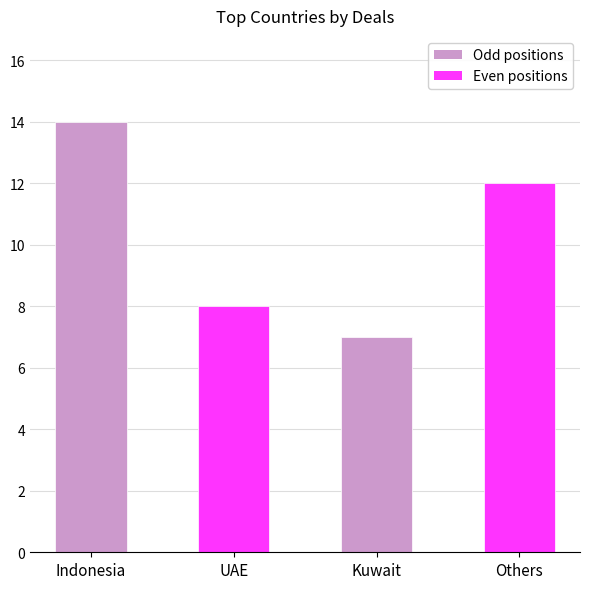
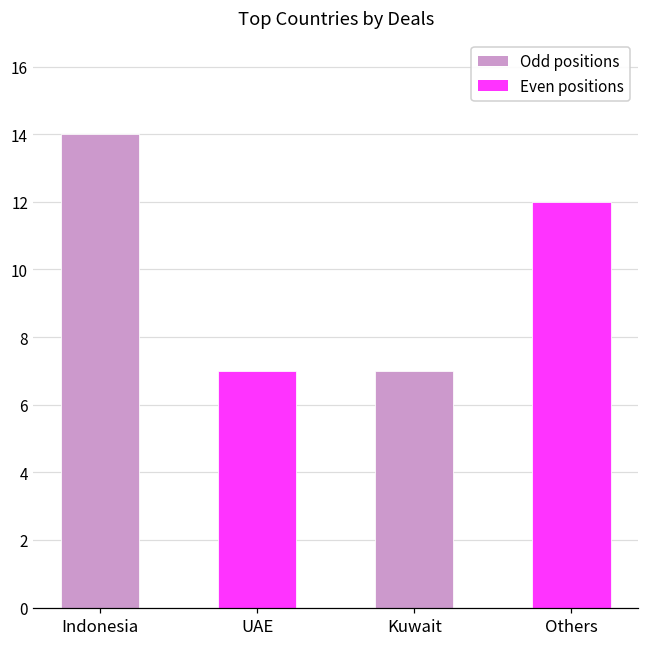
UAE: 8 -> 7
